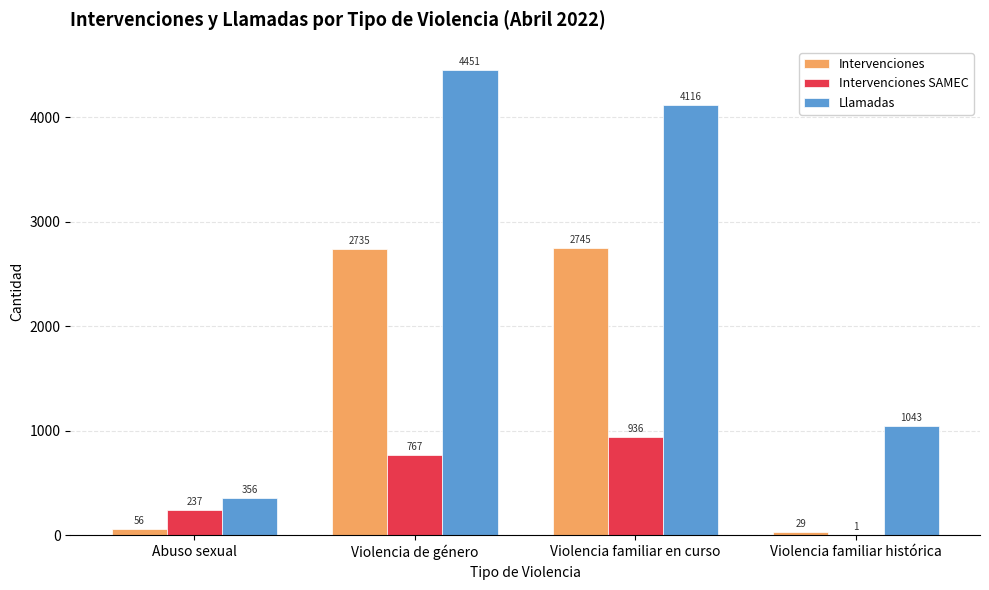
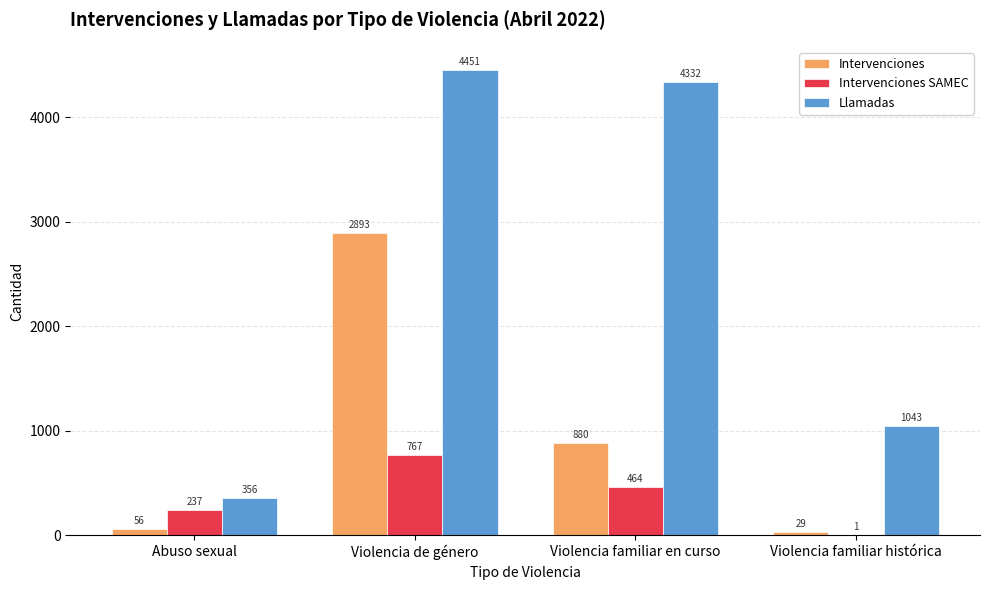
Intervenciones, Violencia de género: 2735 -> 2893
Intervenciones, Violencia familiar en curso: 2745 -> 880
Intervenciones SAMEC, Violencia familiar en curso: 936 -> 464
Llamadas, Violencia familiar en curso: 4116 -> 4332
